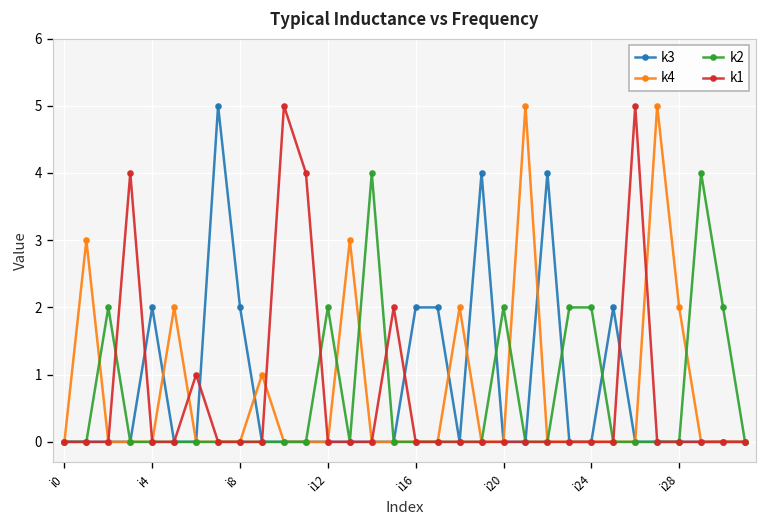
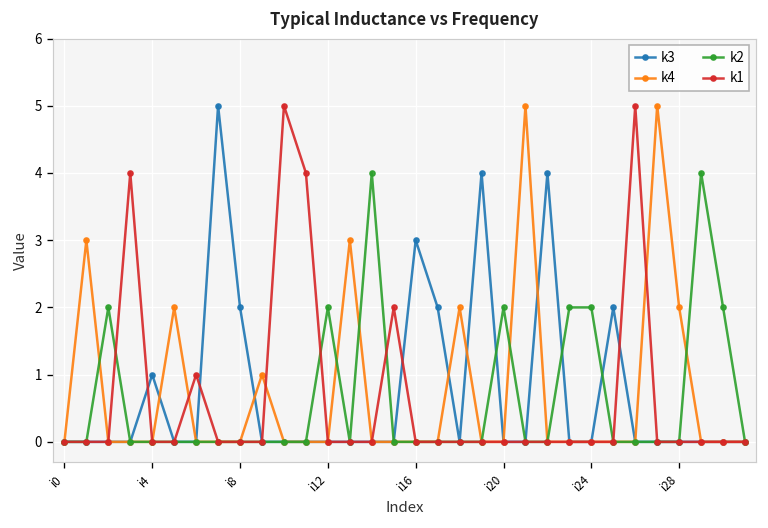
k3, i4: 2 -> 1
k3, i16: 2 -> 3
